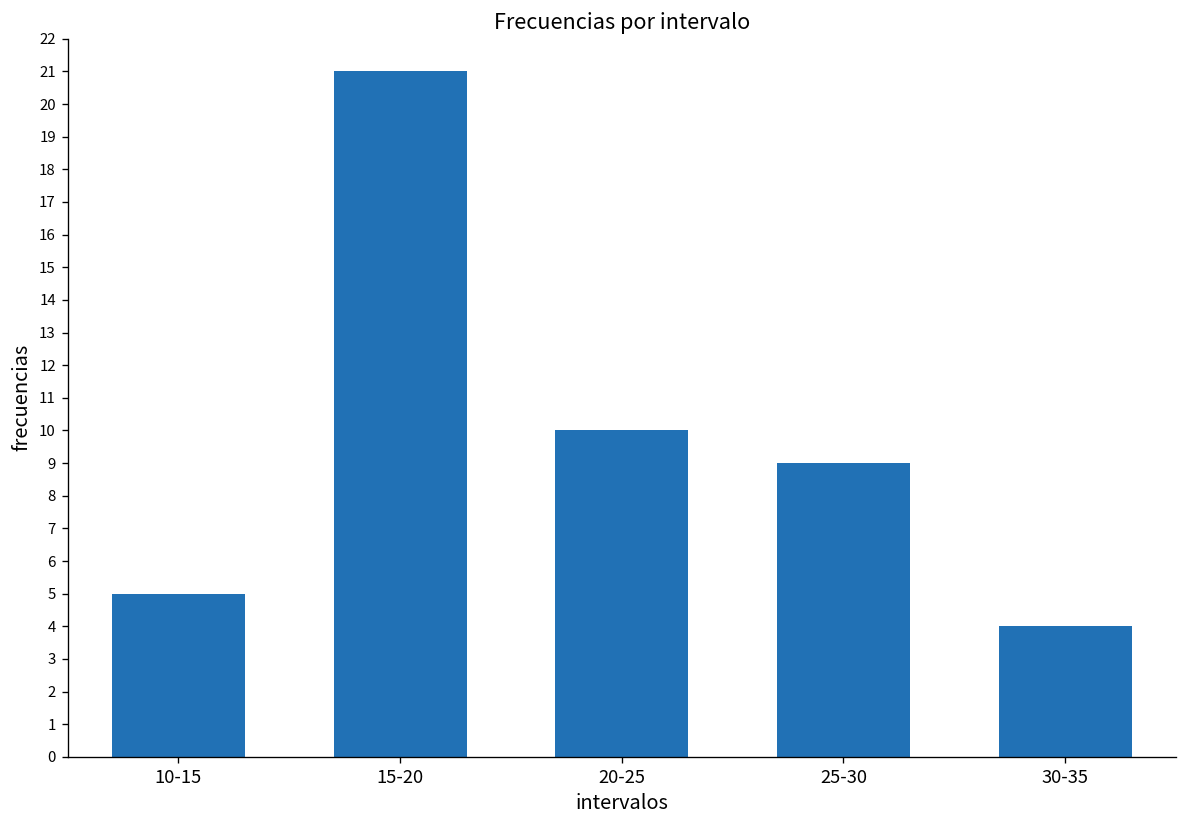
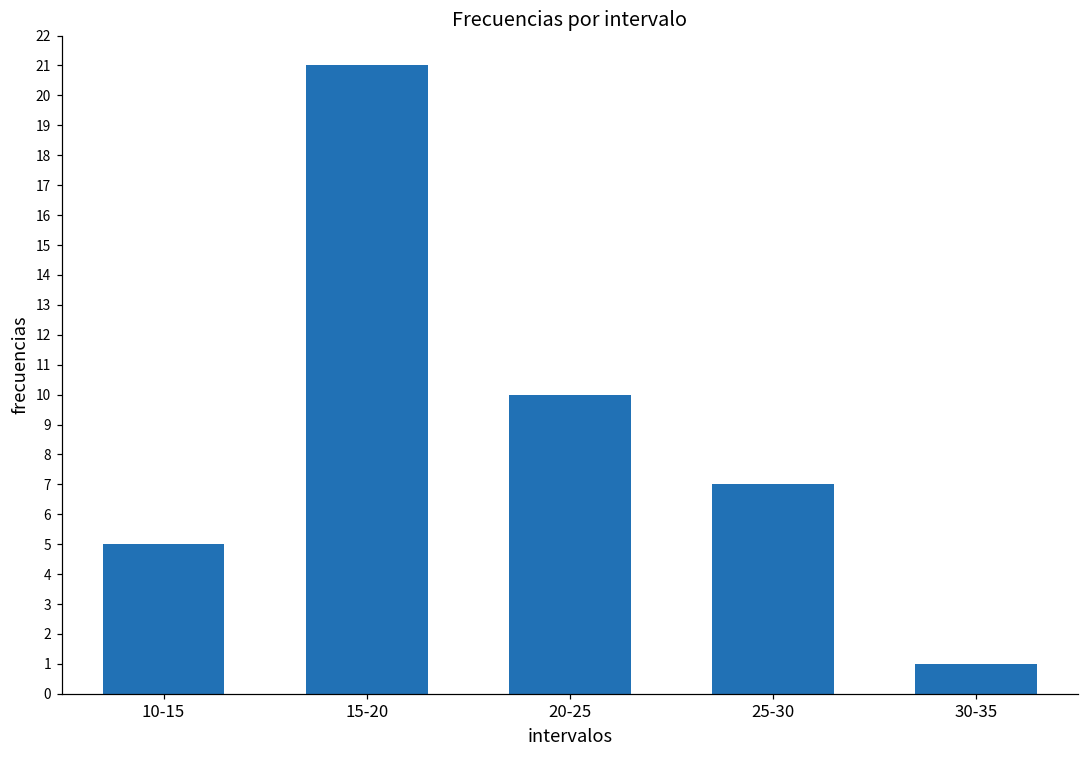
25-30: 9 -> 7
30-35: 4 -> 1
